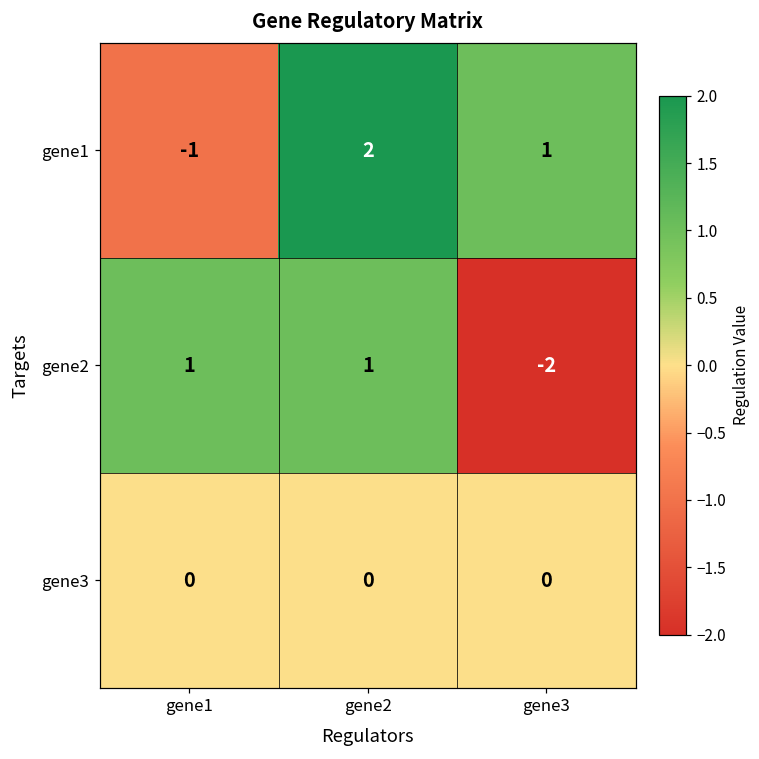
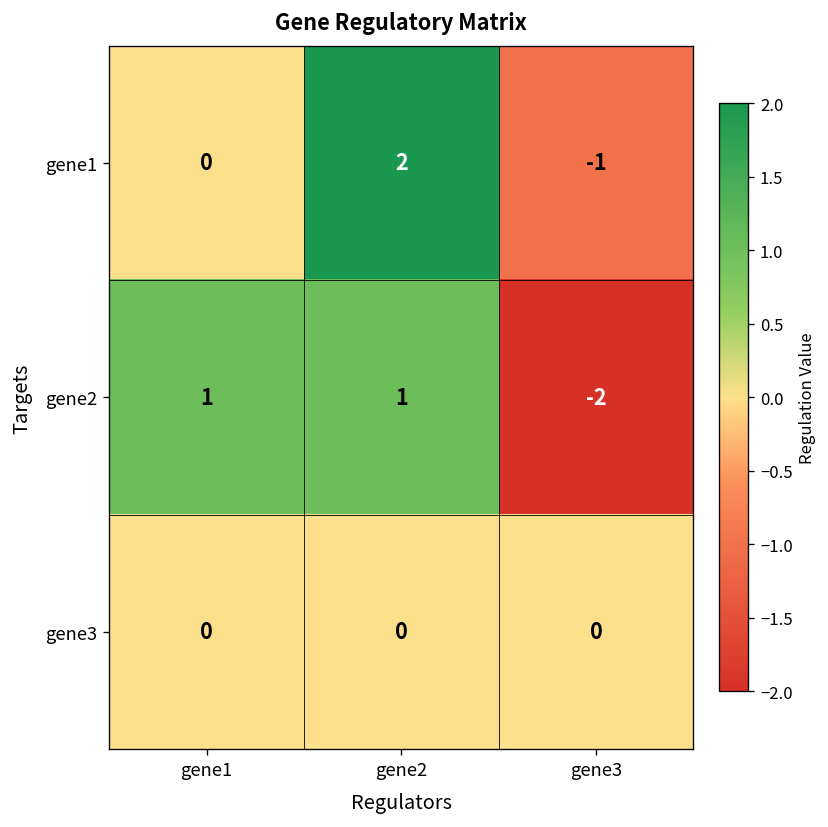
gene1, gene1: -1 -> 0
gene1, gene3: 1 -> -1
